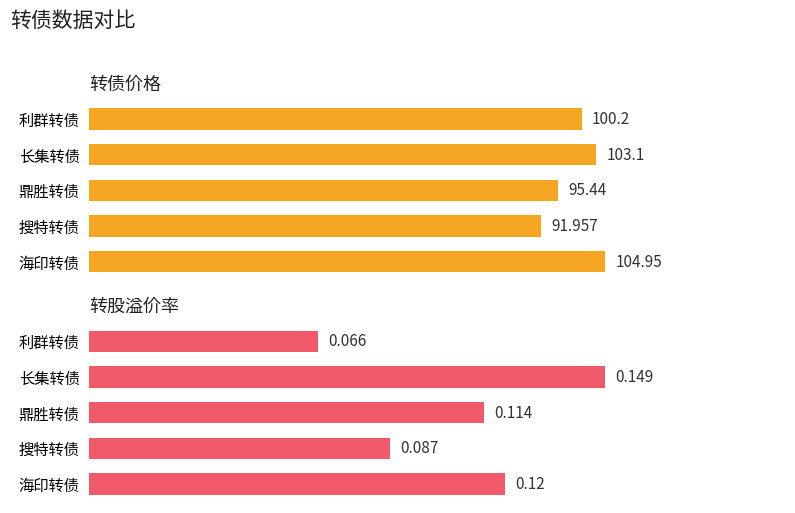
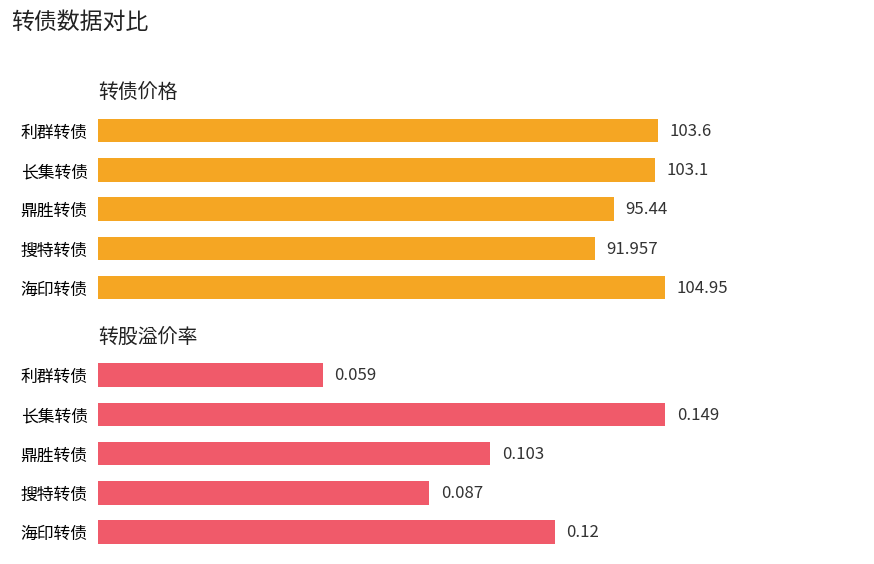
转债价格, 利群转债: 100.2 -> 103.6
转股溢价率, 利群转债: 0.066 -> 0.059
转股溢价率, 鼎胜转债: 0.114 -> 0.103
